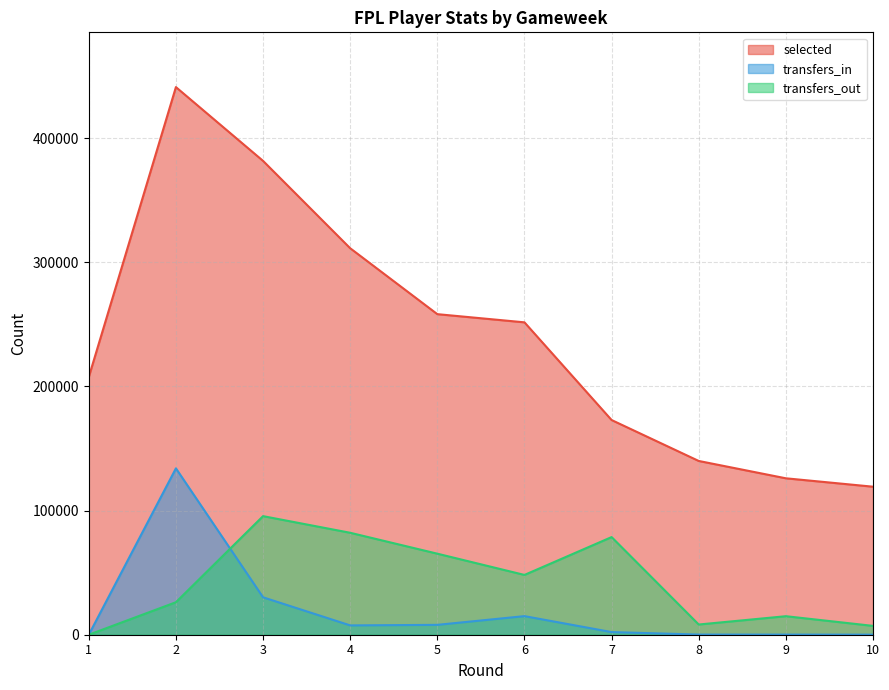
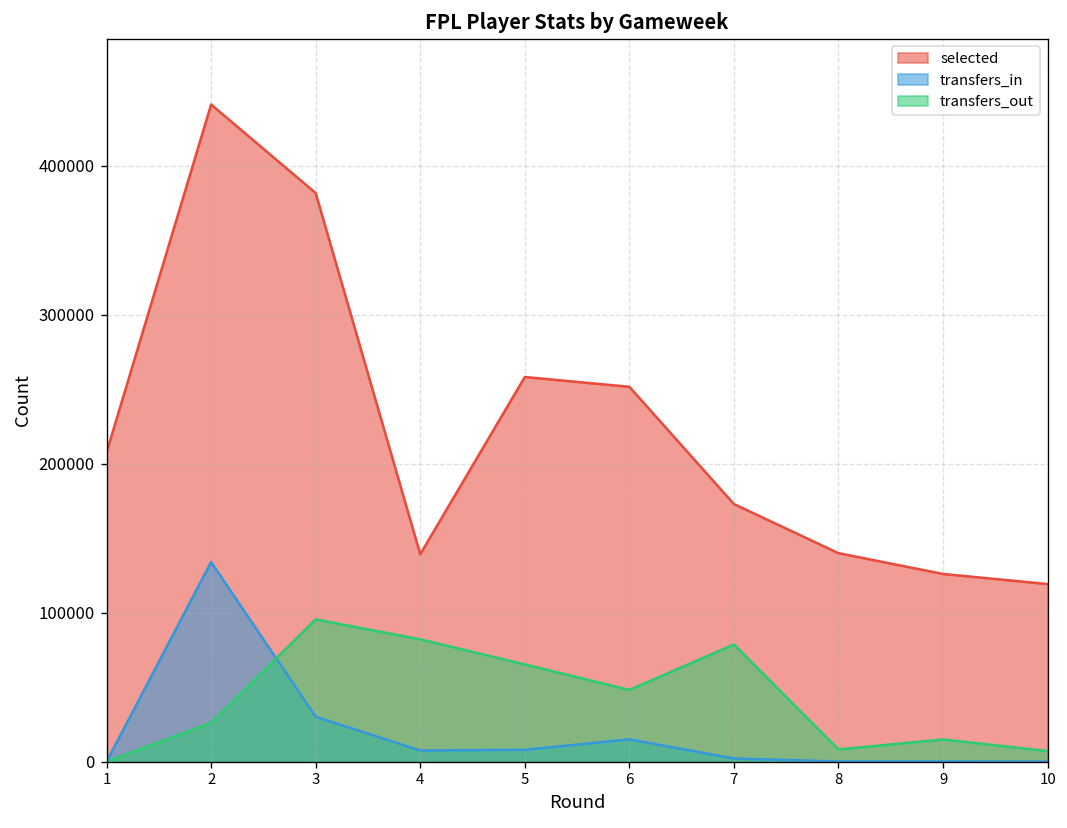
selected, 4: 311000 -> 139000
